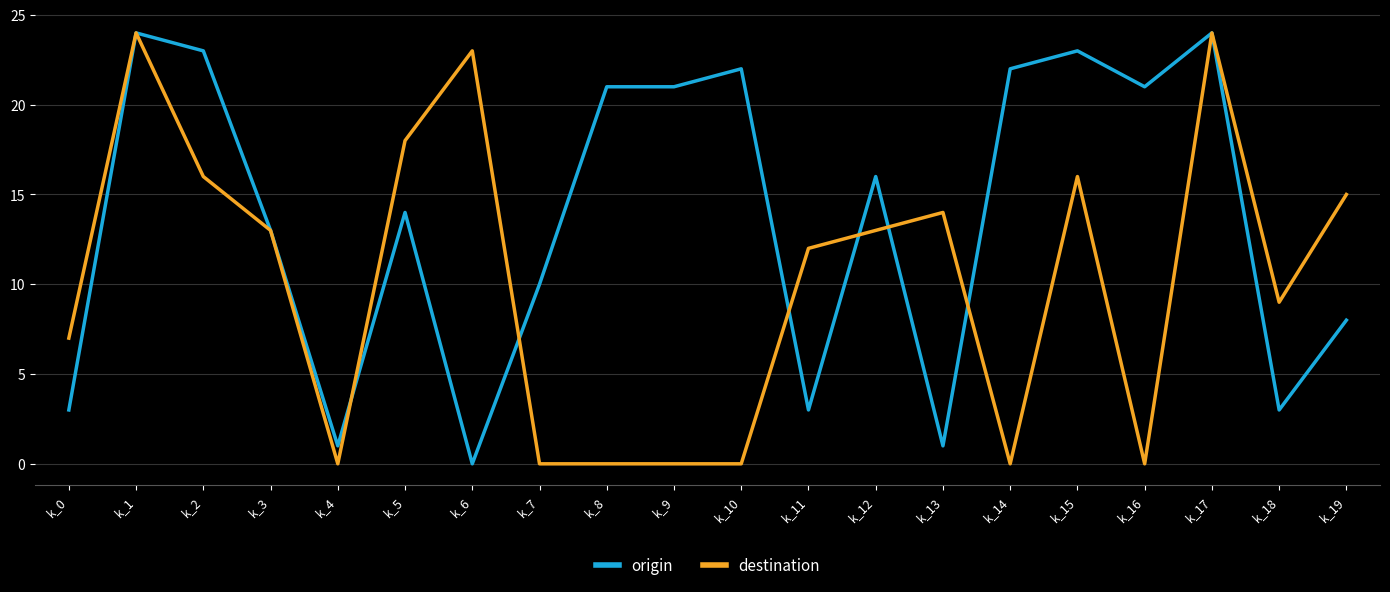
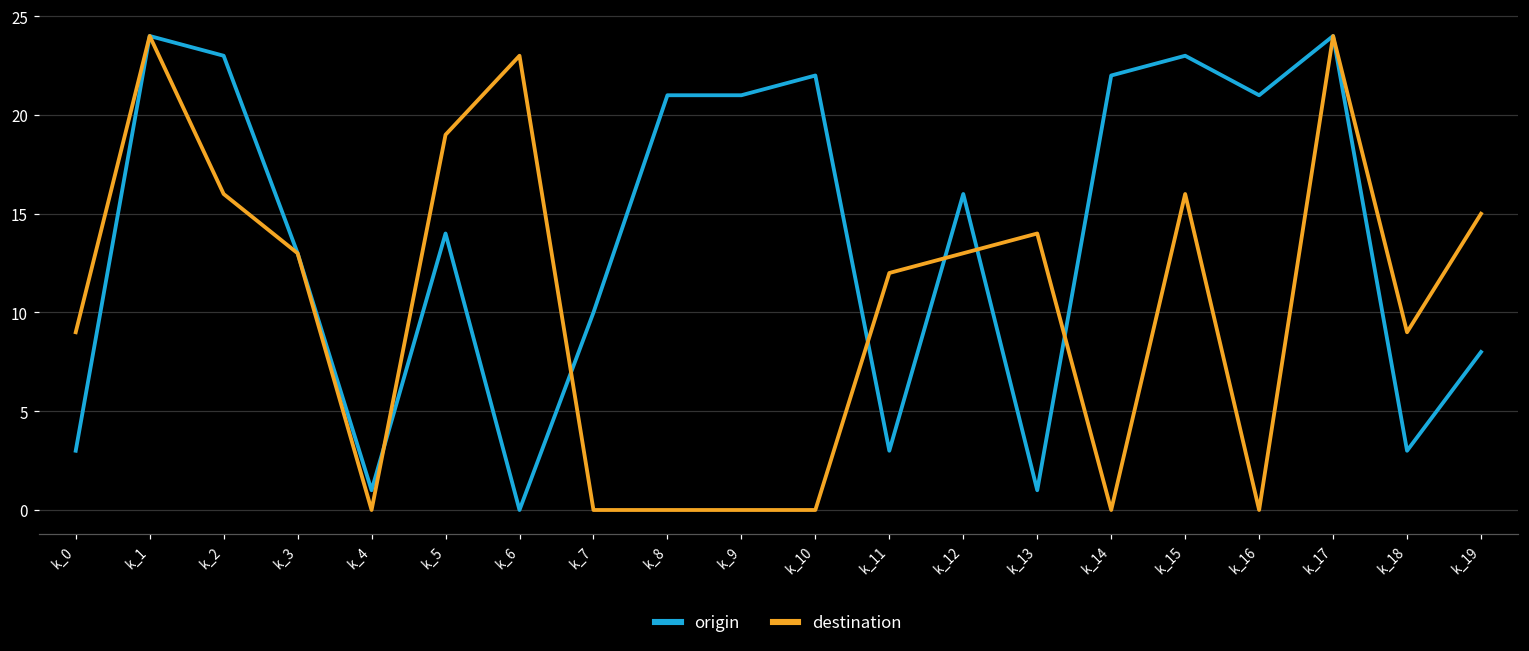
destination, k_0: 7 -> 9
destination, k_5: 18 -> 19
